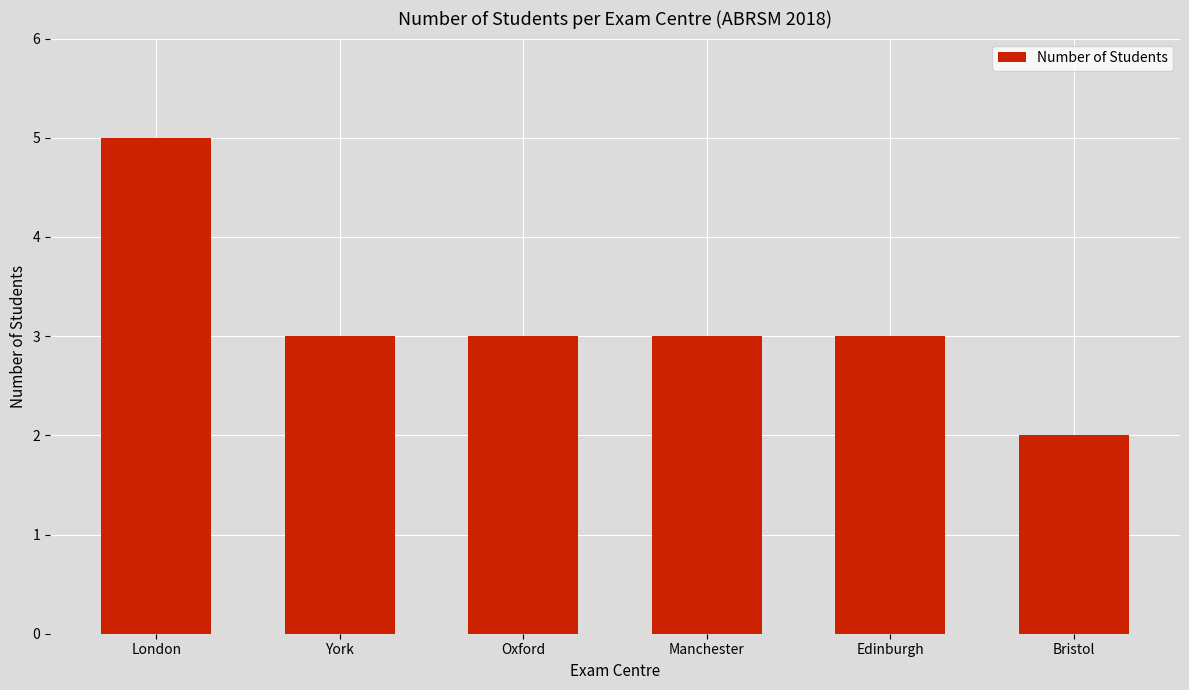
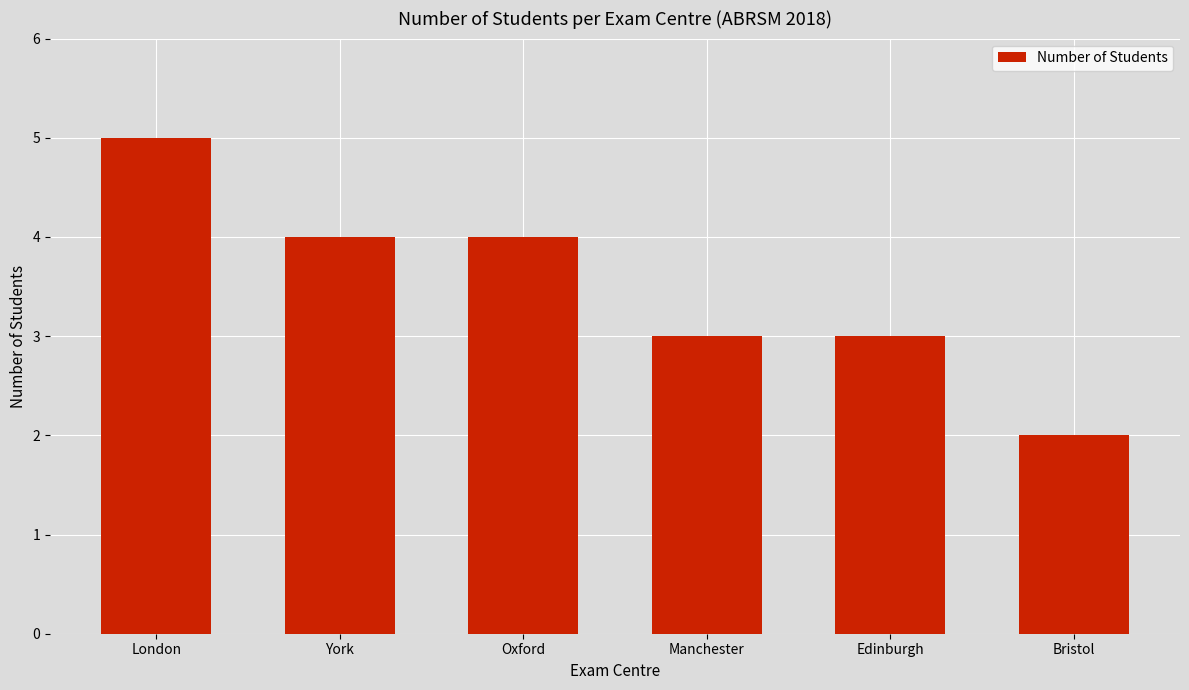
York: 3 -> 4
Oxford: 3 -> 4
